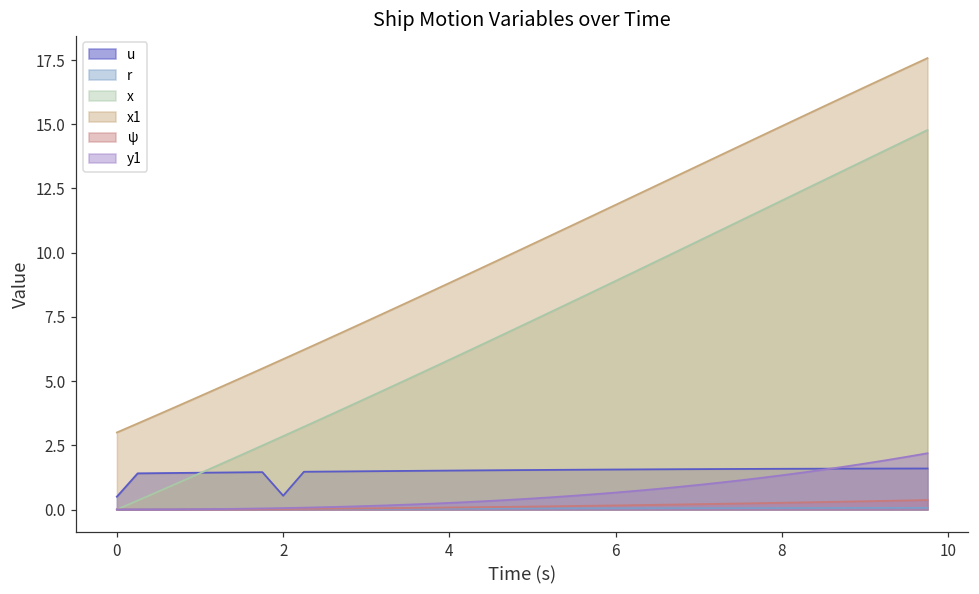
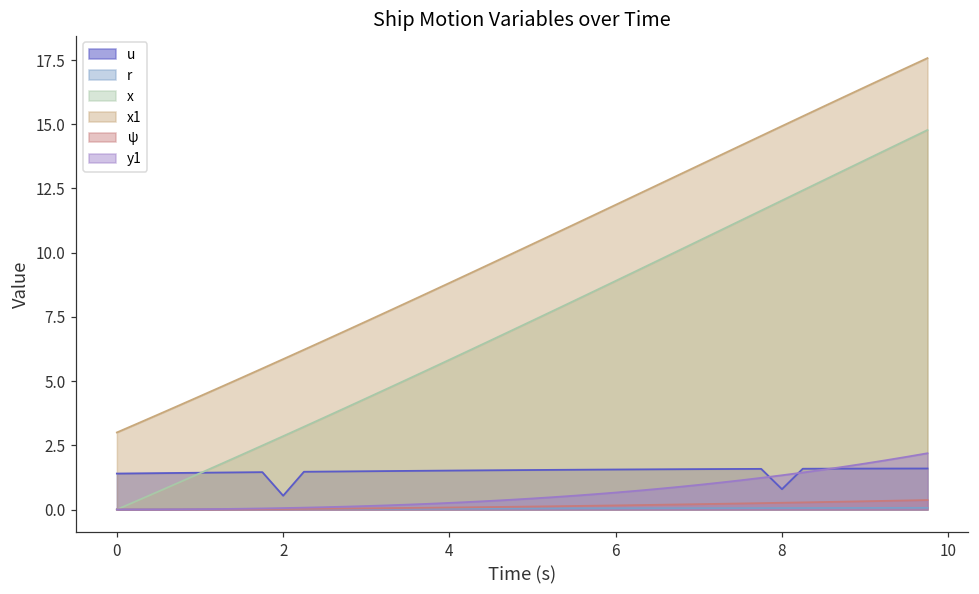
u, 0: 0.5 -> 1.4
u, 8: 1.6 -> 0.8
